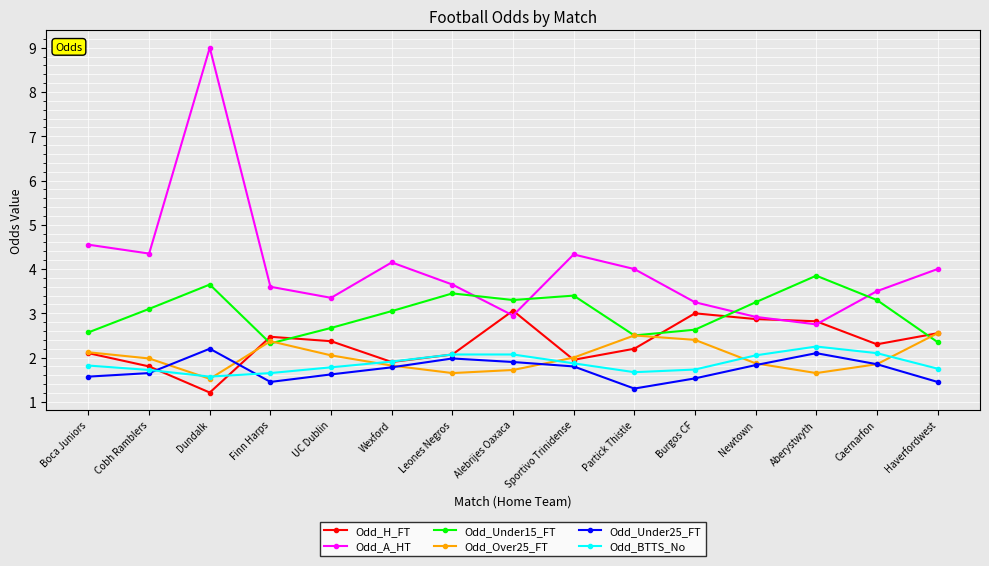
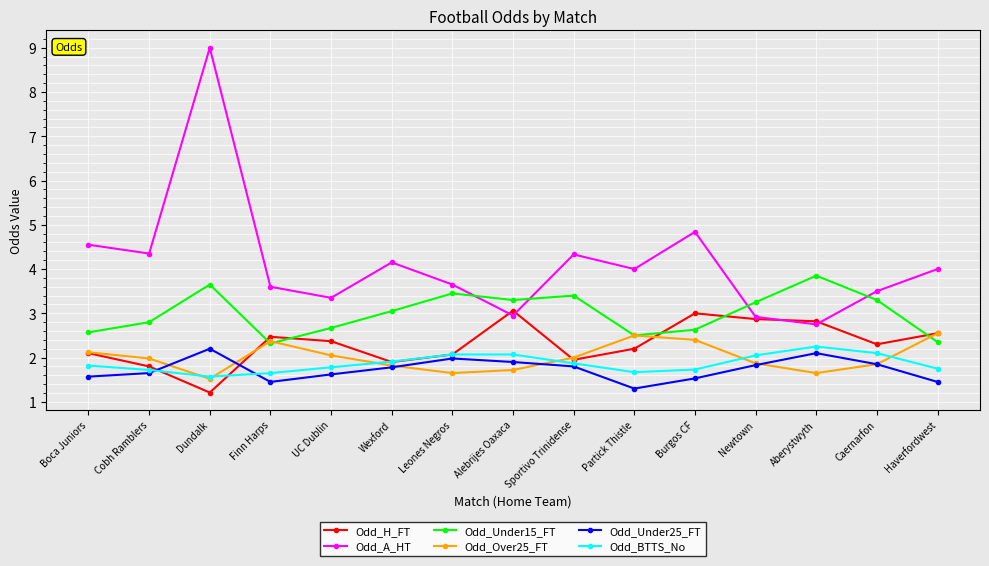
Odd_Under15_FT, Cobh Ramblers: 3.1 -> 2.8
Odd_A_HT, Burgos CF: 3.3 -> 4.8
